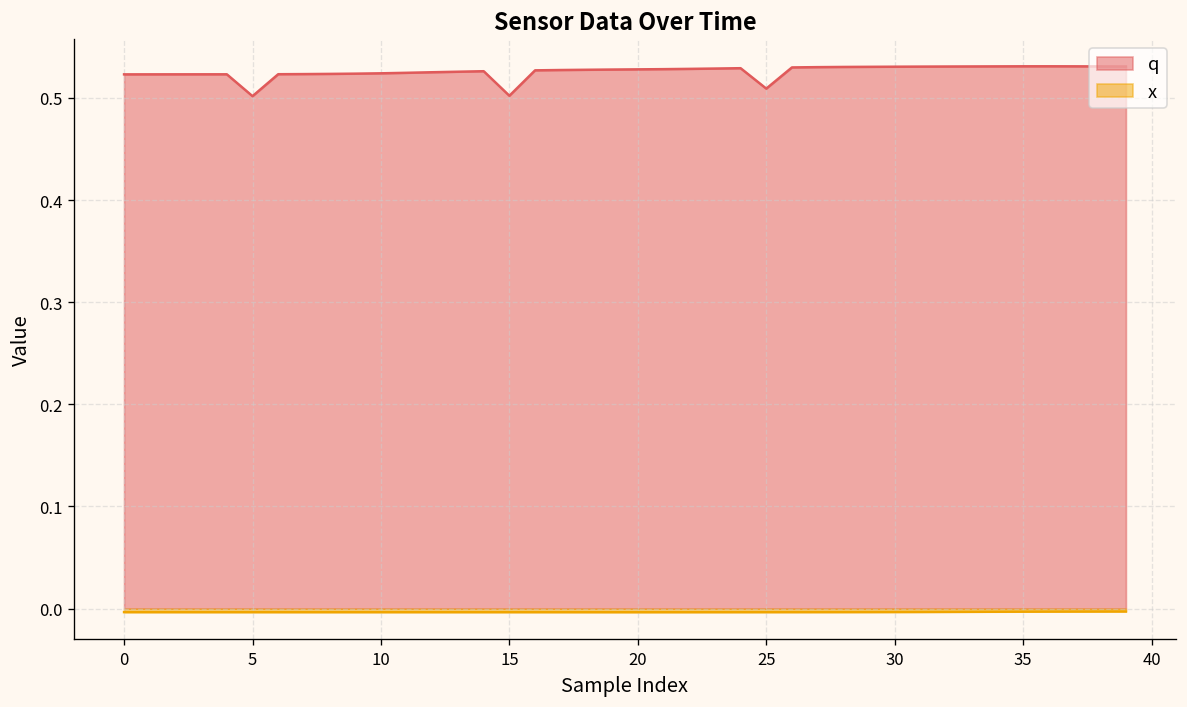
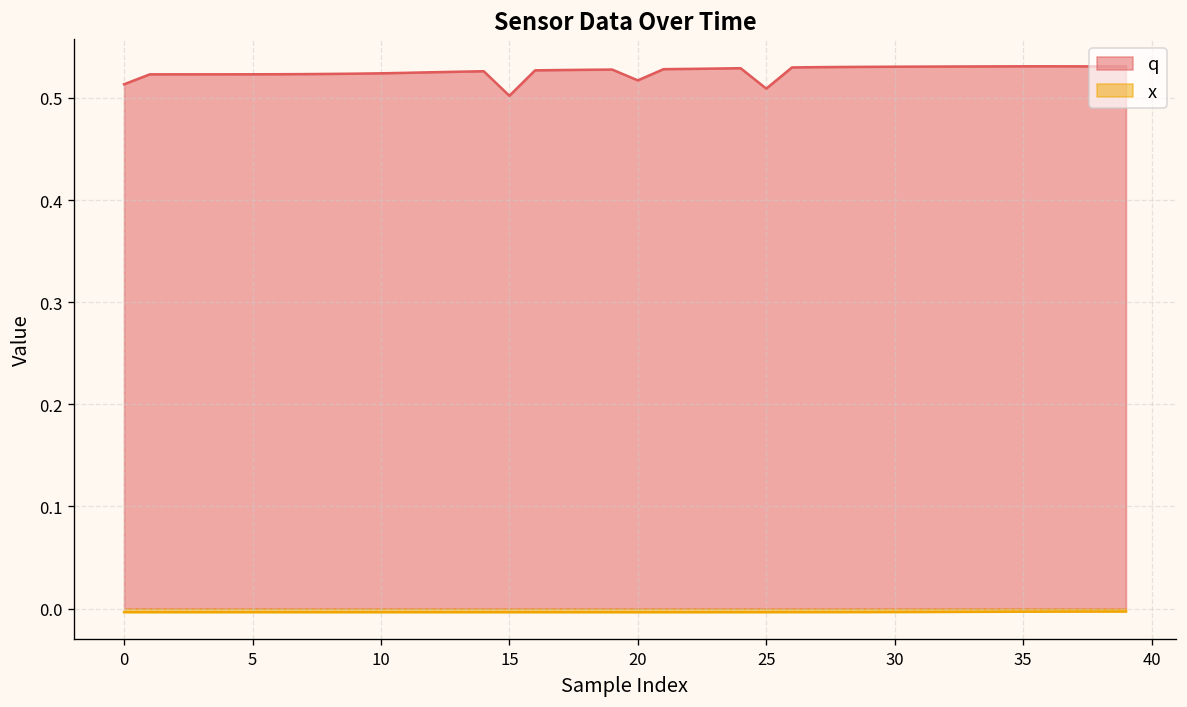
q, 0: 0.52 -> 0.51
q, 5: 0.50 -> 0.52
q, 20: 0.53 -> 0.52
